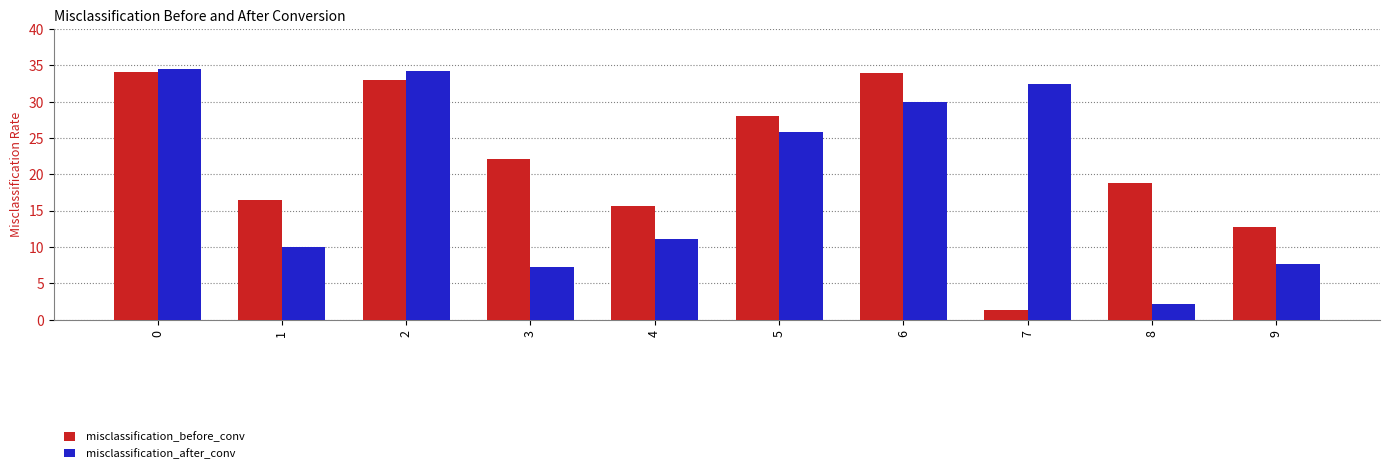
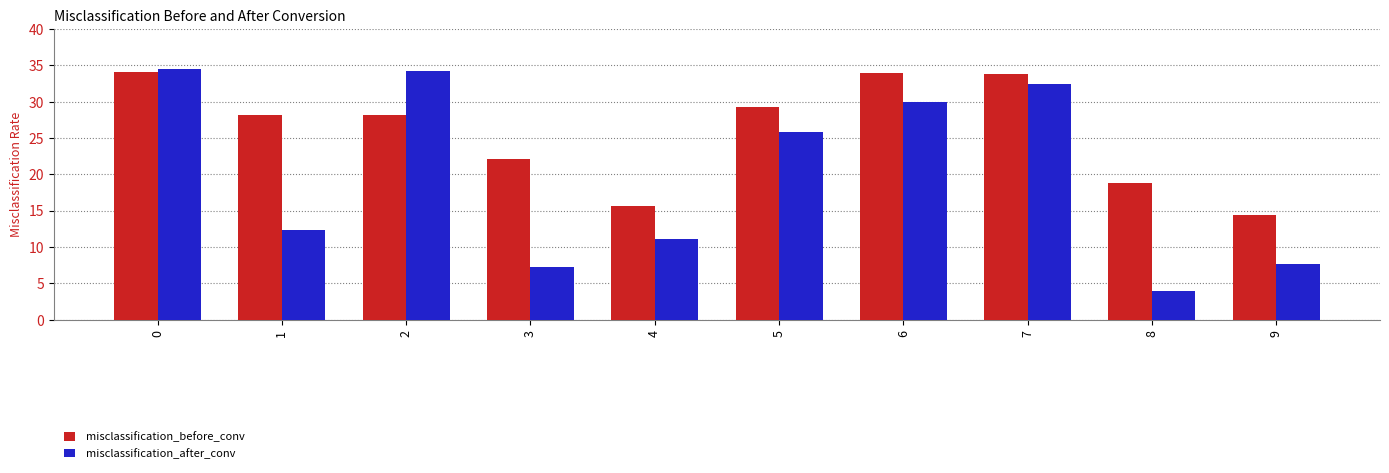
misclassification_before_conv, 1: 17 -> 28
misclassification_after_conv, 1: 10 -> 12
misclassification_before_conv, 2: 33 -> 28
misclassification_before_conv, 5: 28 -> 29
misclassification_before_conv, 7: 1 -> 34
misclassification_after_conv, 8: 2 -> 4
misclassification_before_conv, 9: 13 -> 14
